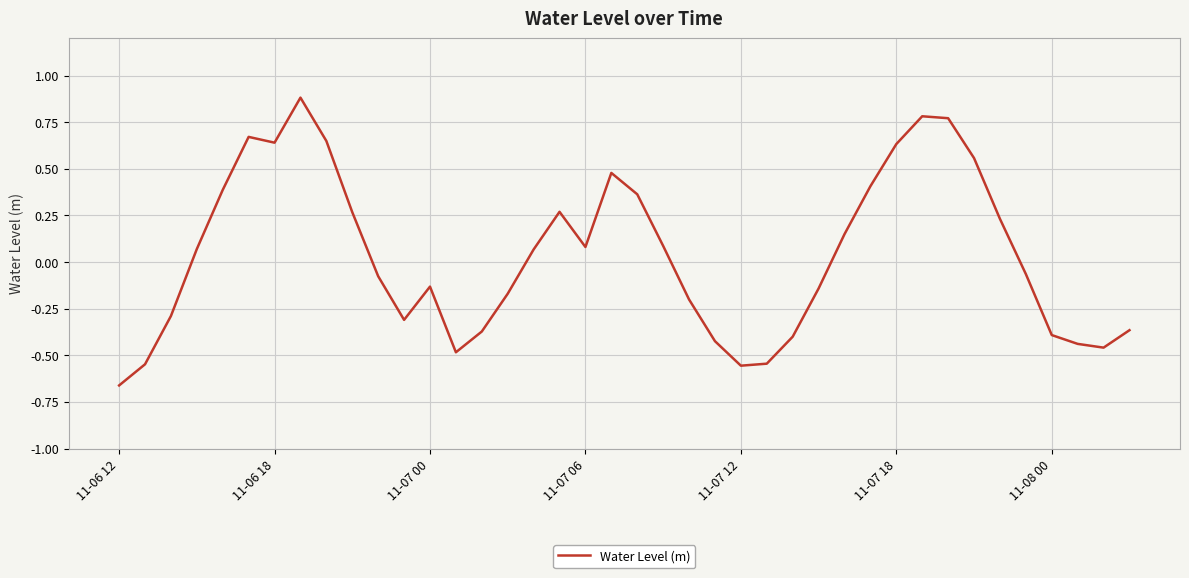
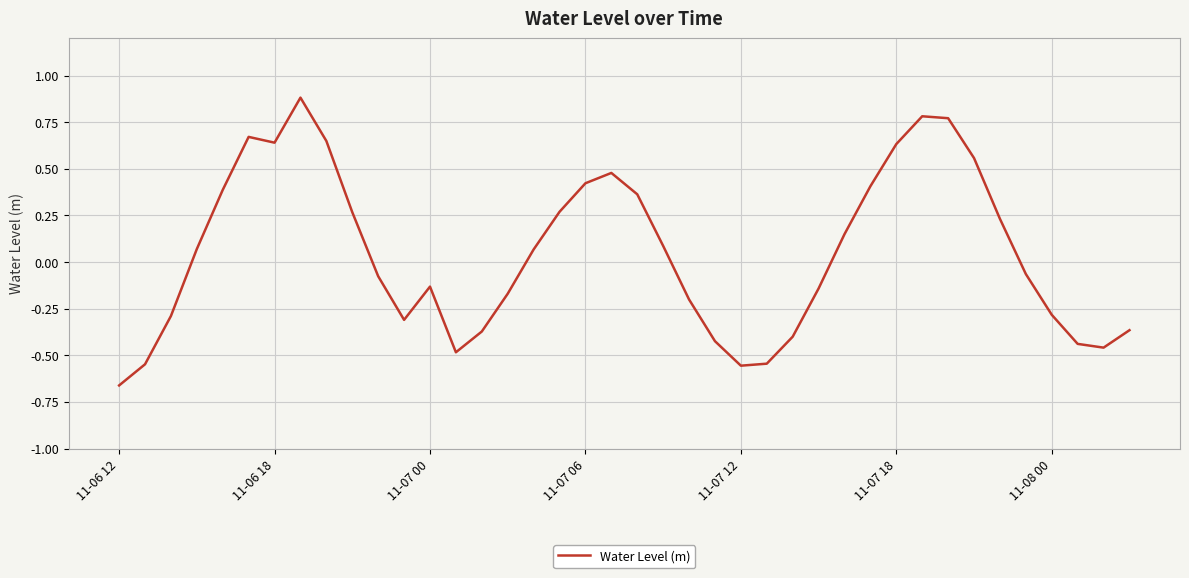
11-07 06: 0.08 -> 0.42
11-08 00: -0.39 -> -0.28
